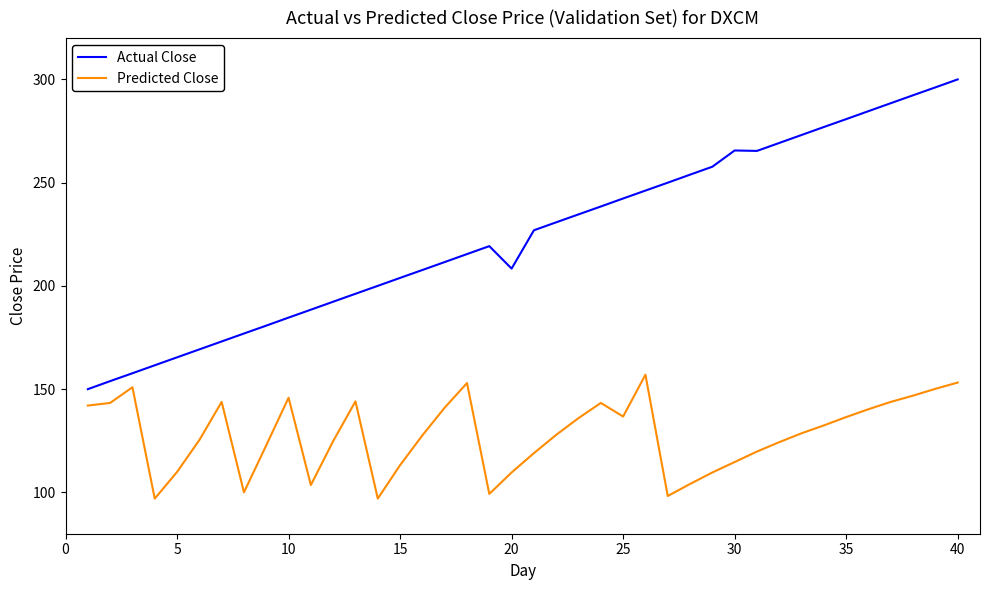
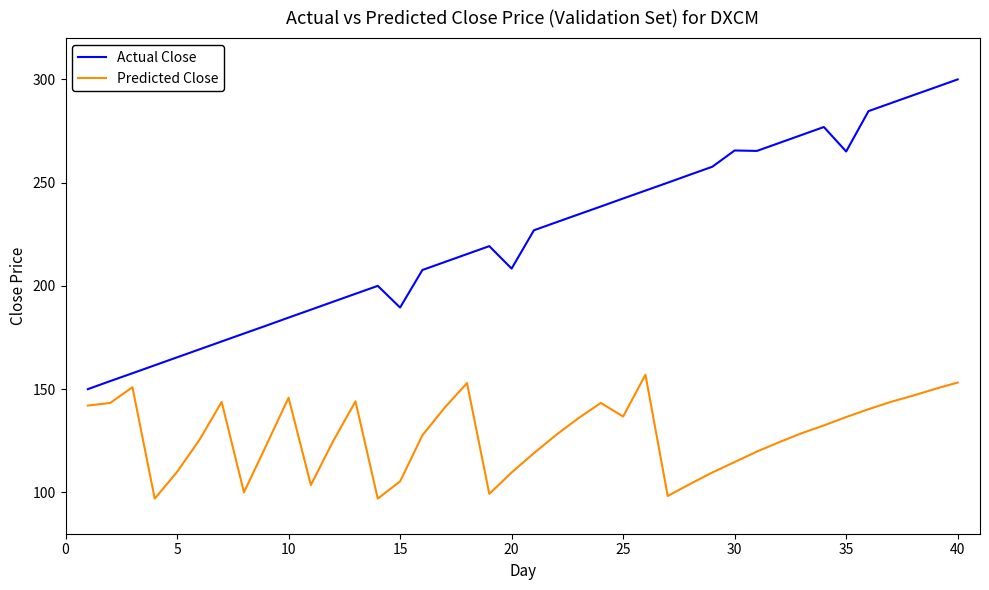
Actual Close, 15: 204 -> 190
Predicted Close, 15: 113 -> 105
Actual Close, 35: 281 -> 265
